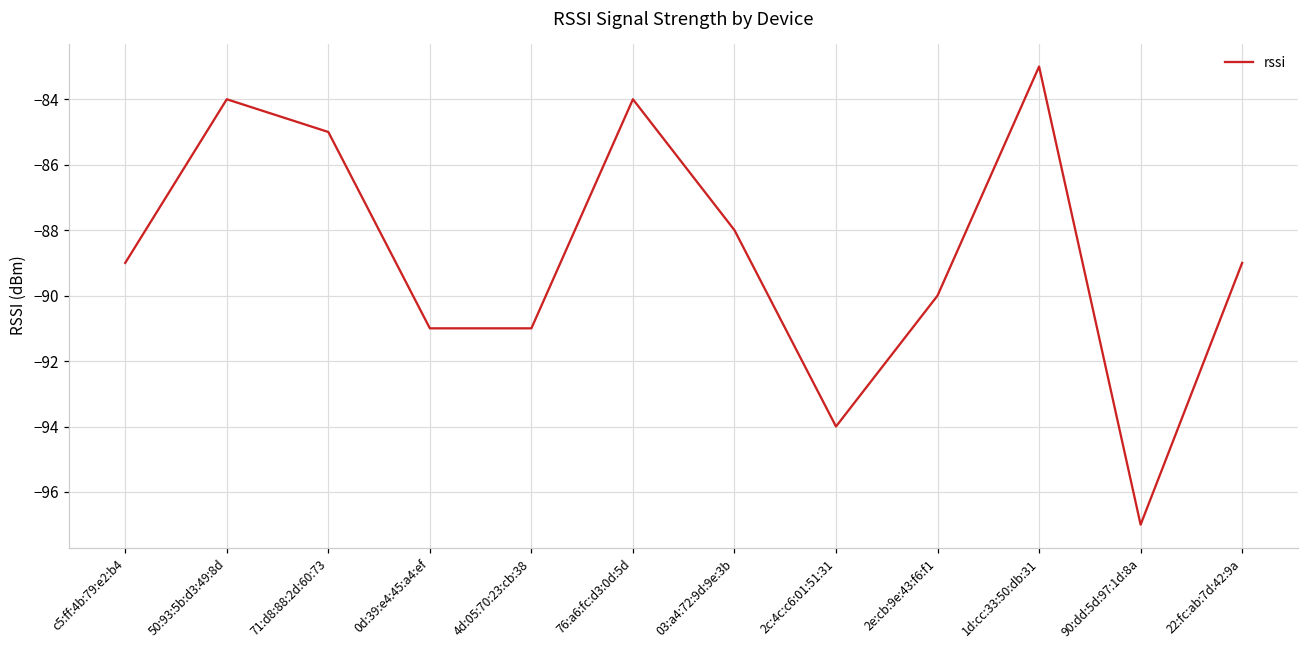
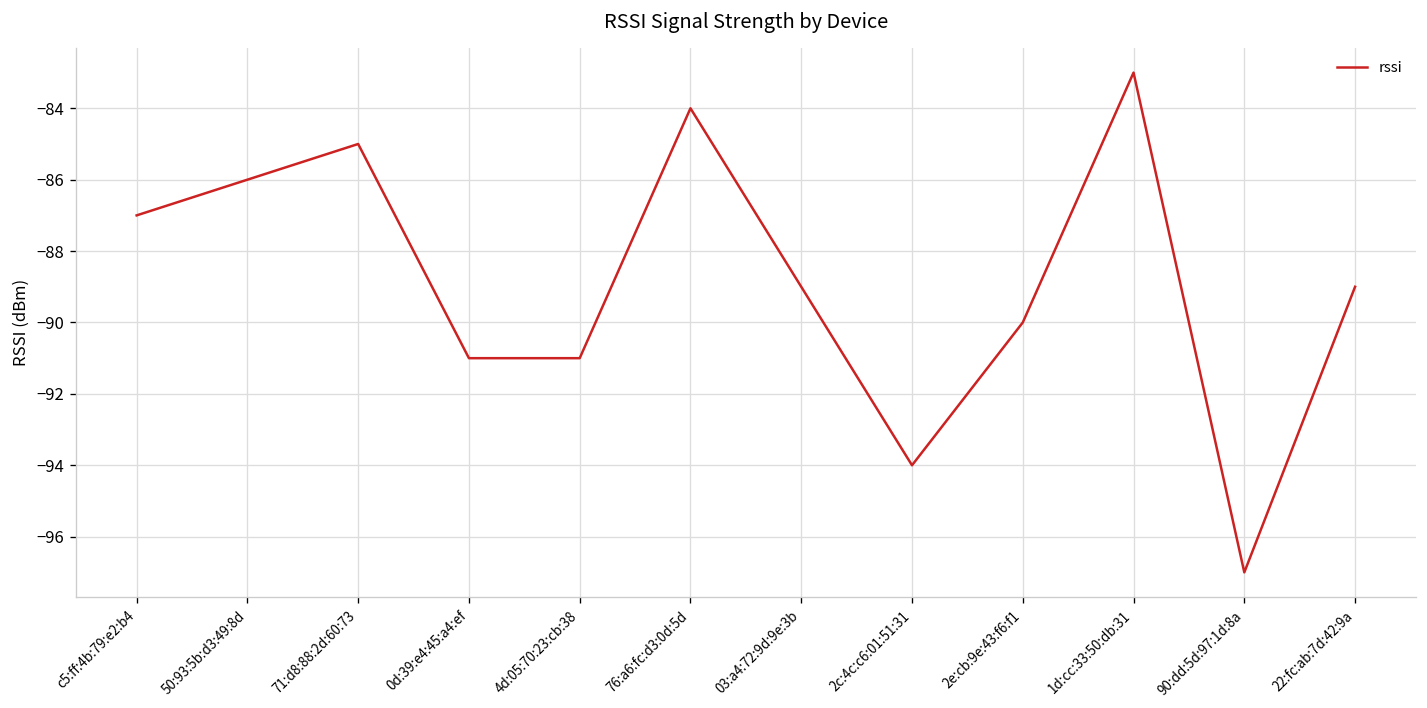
c5:ff:4b:79:e2:b4: -89 -> -87
50:93:5b:d3:49:8d: -84 -> -86
03:a4:72:9d:9e:3b: -88 -> -89
